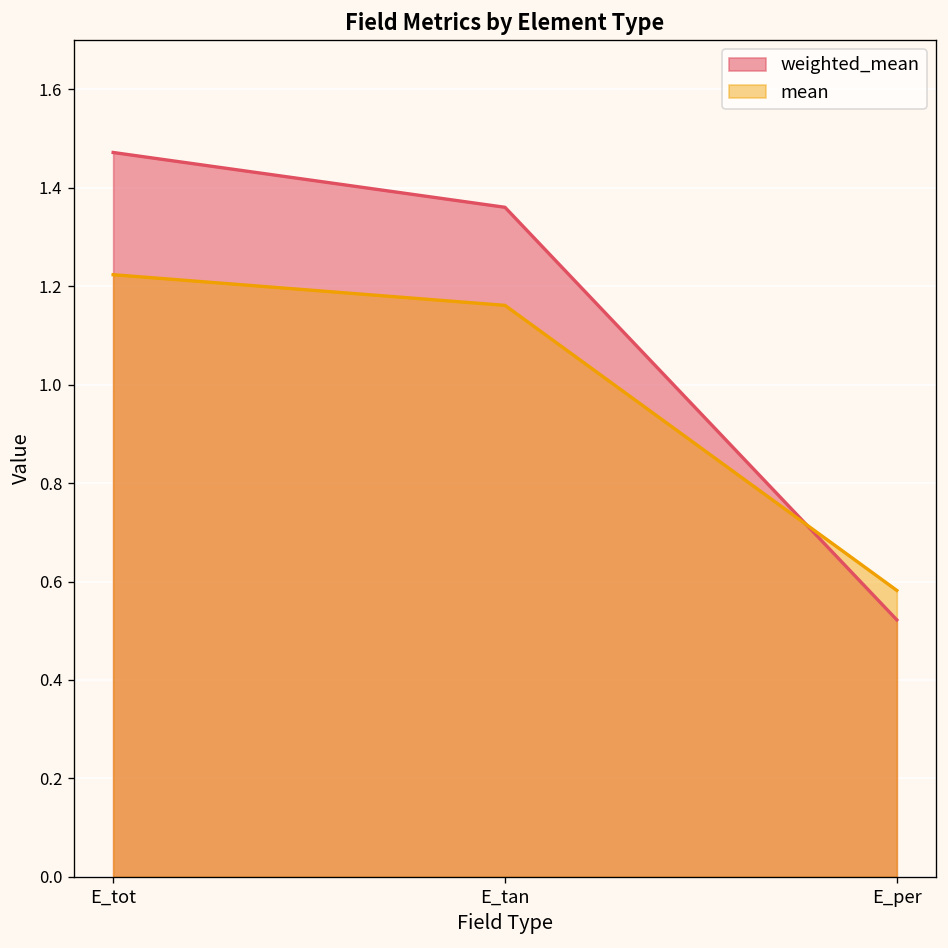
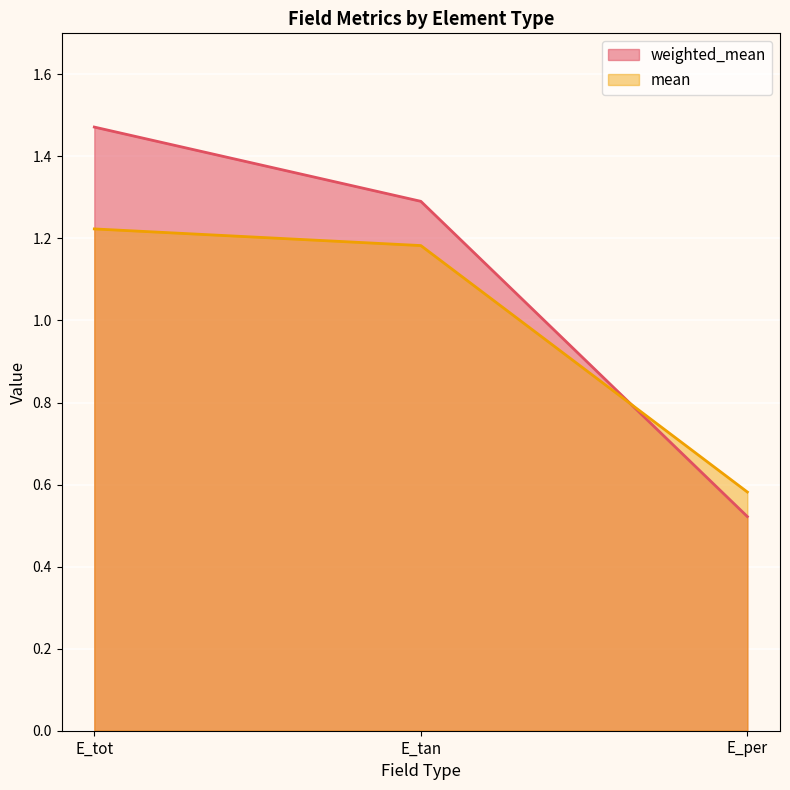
weighted_mean, E_tan: 1.36 -> 1.29
mean, E_tan: 1.16 -> 1.18
